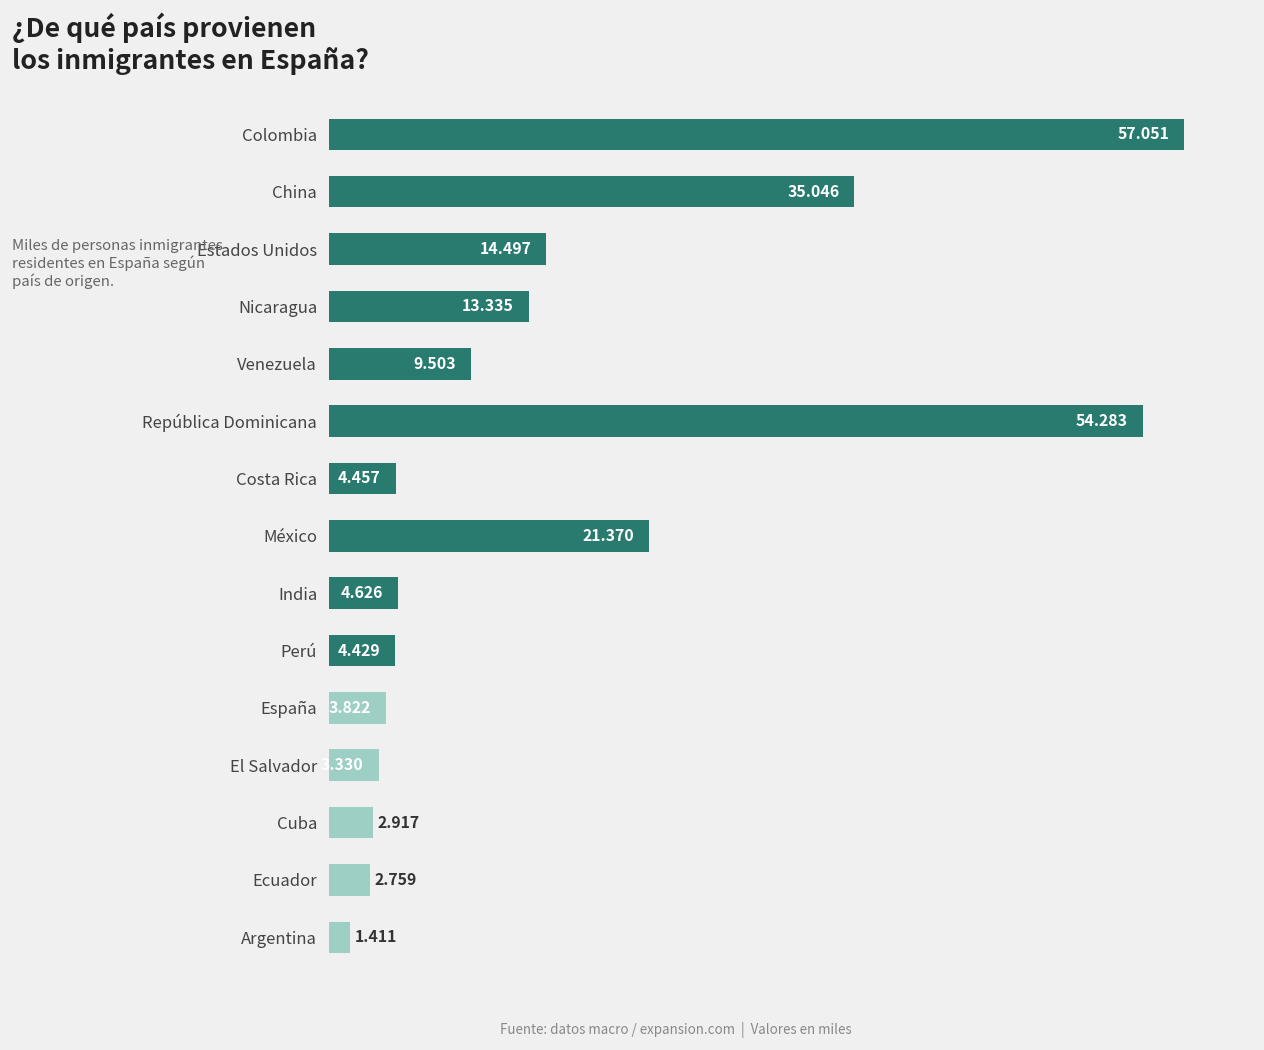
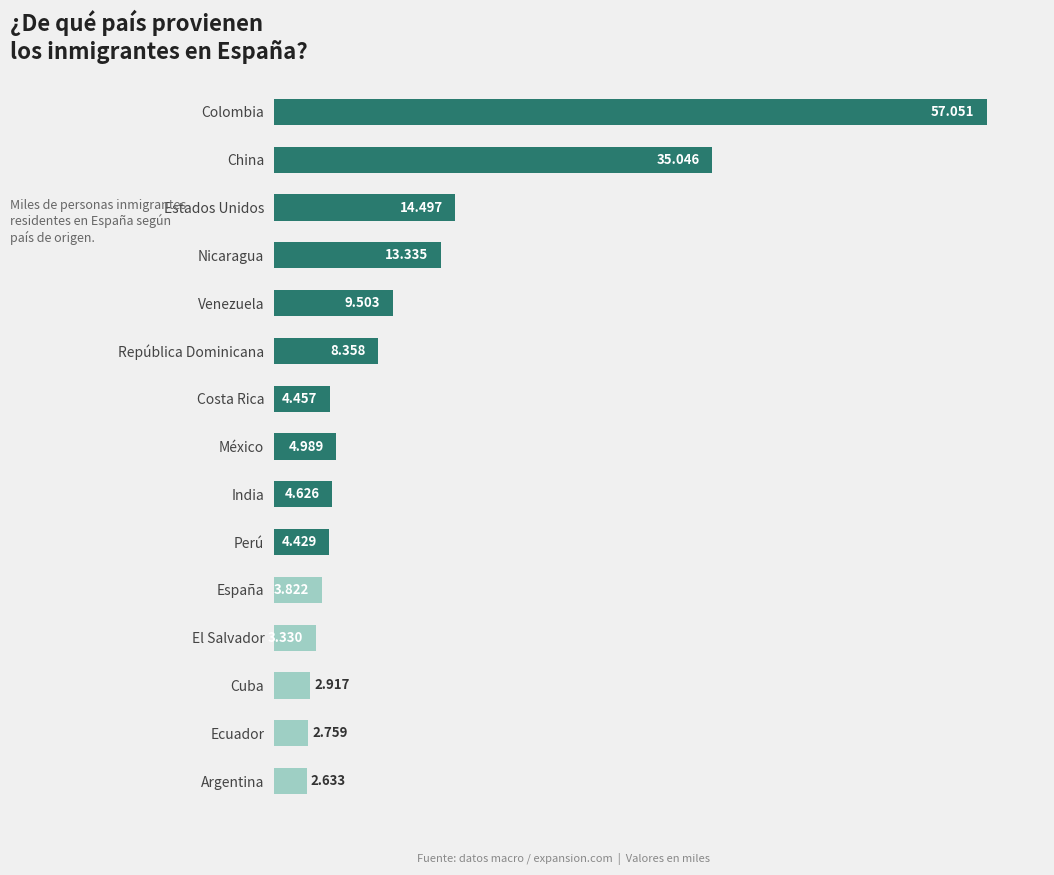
República Dominicana: 54.283 -> 8.358
México: 21.370 -> 4.989
Argentina: 1.411 -> 2.633
